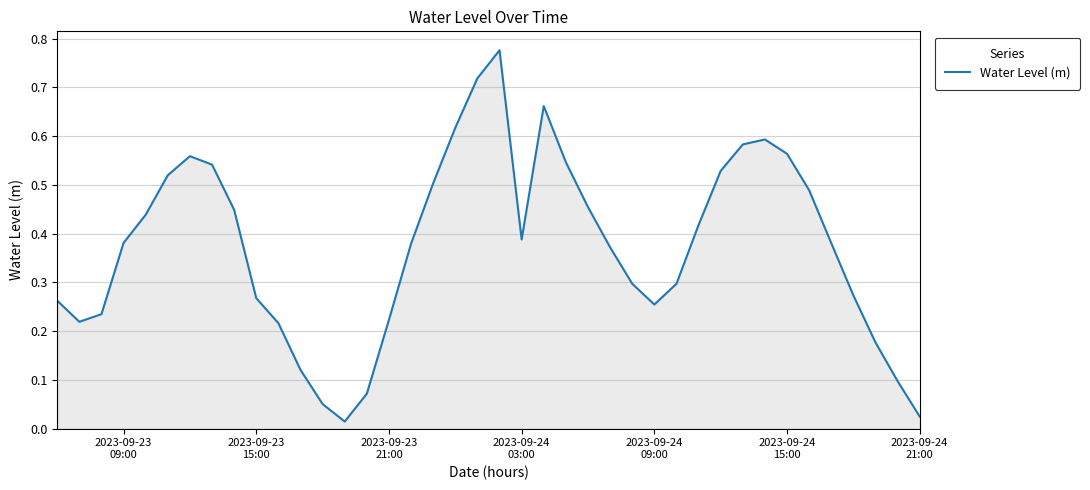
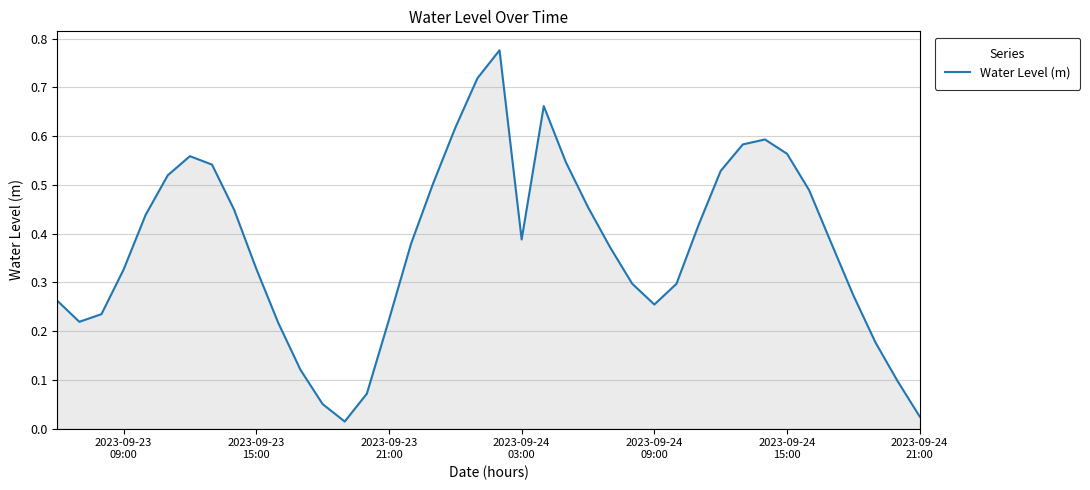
2023-09-23 09:00: 0.38 -> 0.33
2023-09-23 15:00: 0.27 -> 0.33
